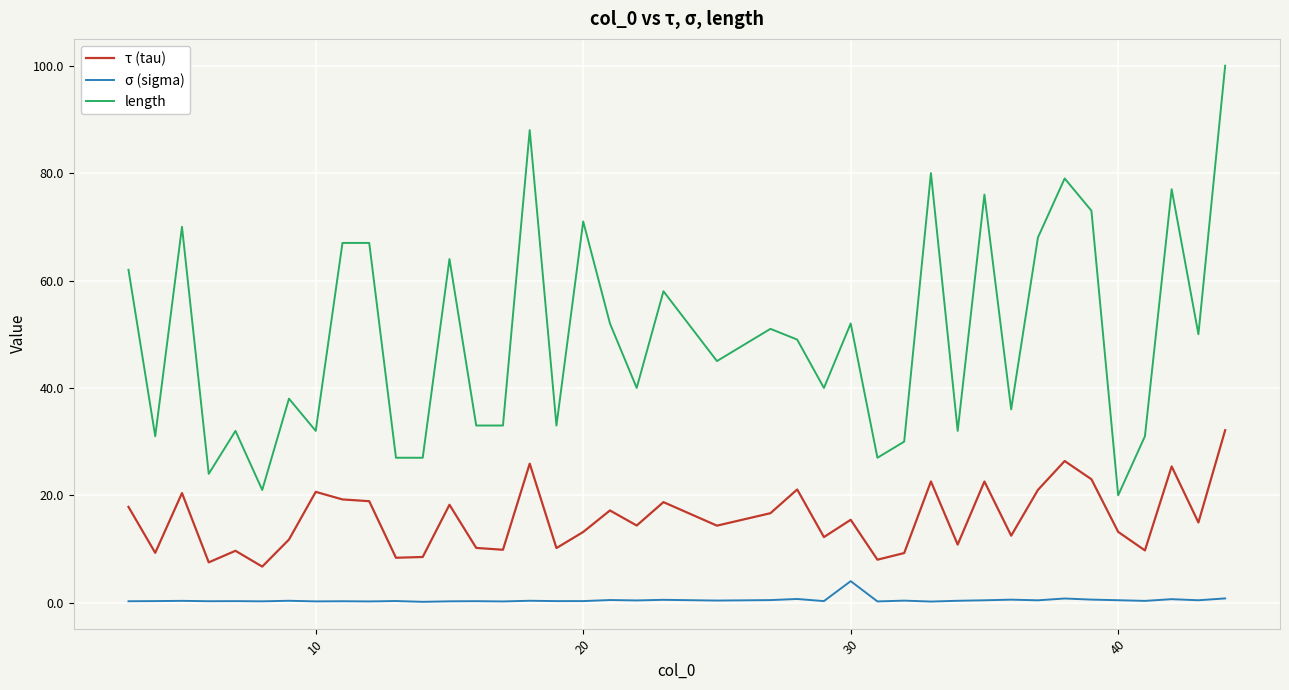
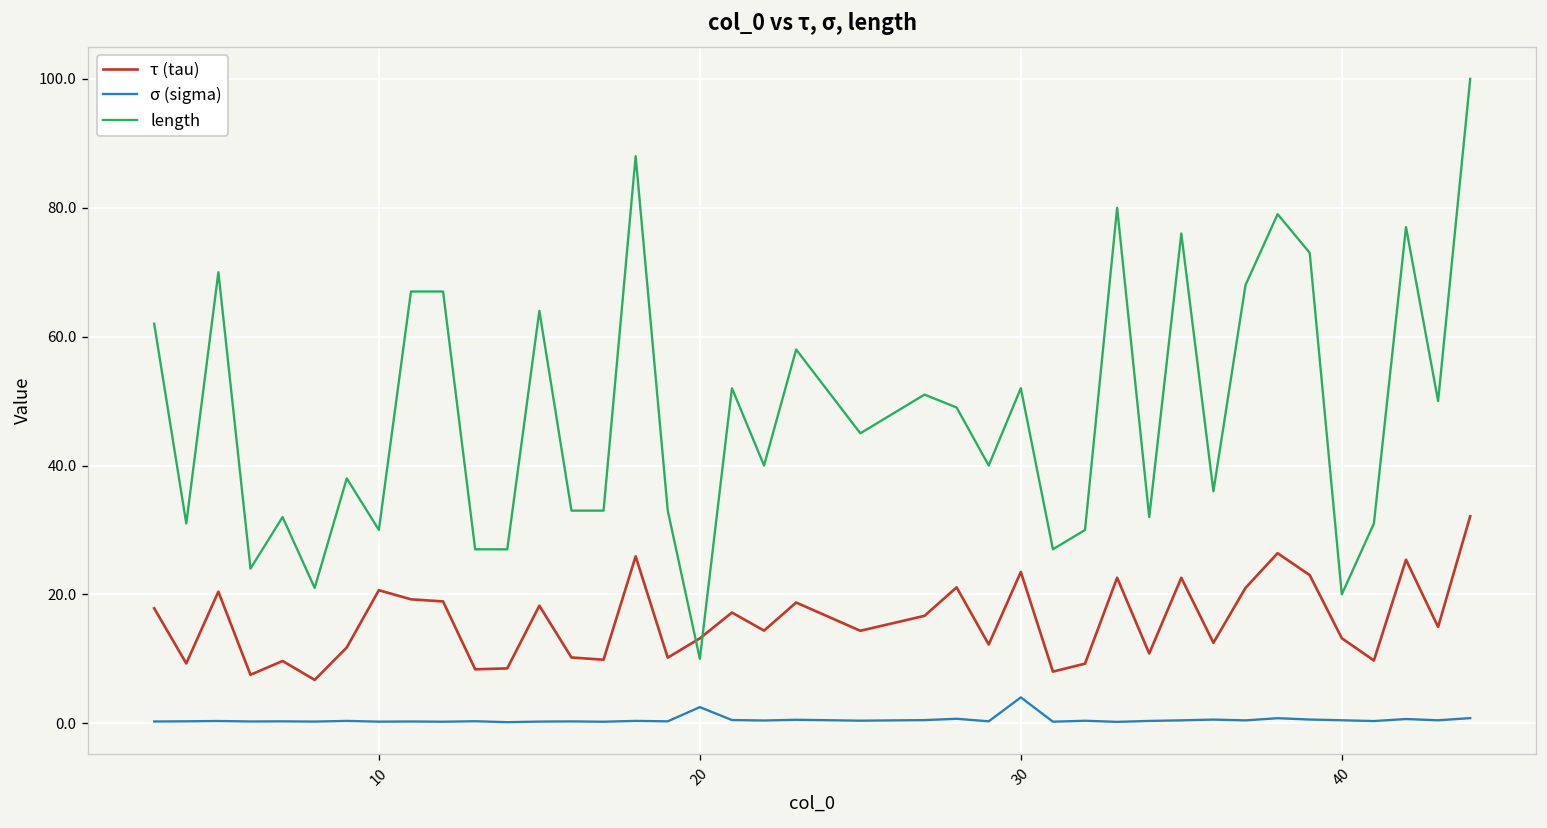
length, 10: 32 -> 30
σ (sigma), 20: 0 -> 3
length, 20: 71 -> 10
τ (tau), 30: 15 -> 23
